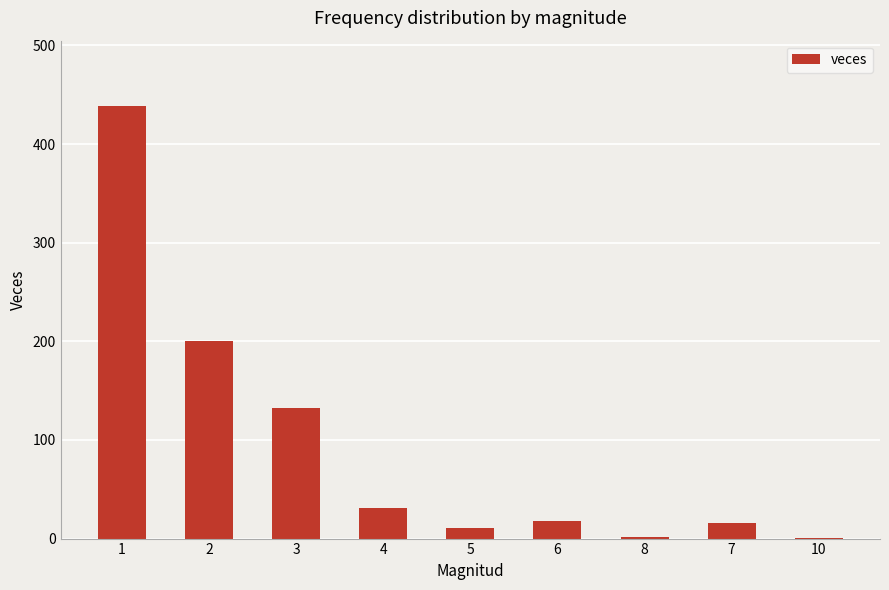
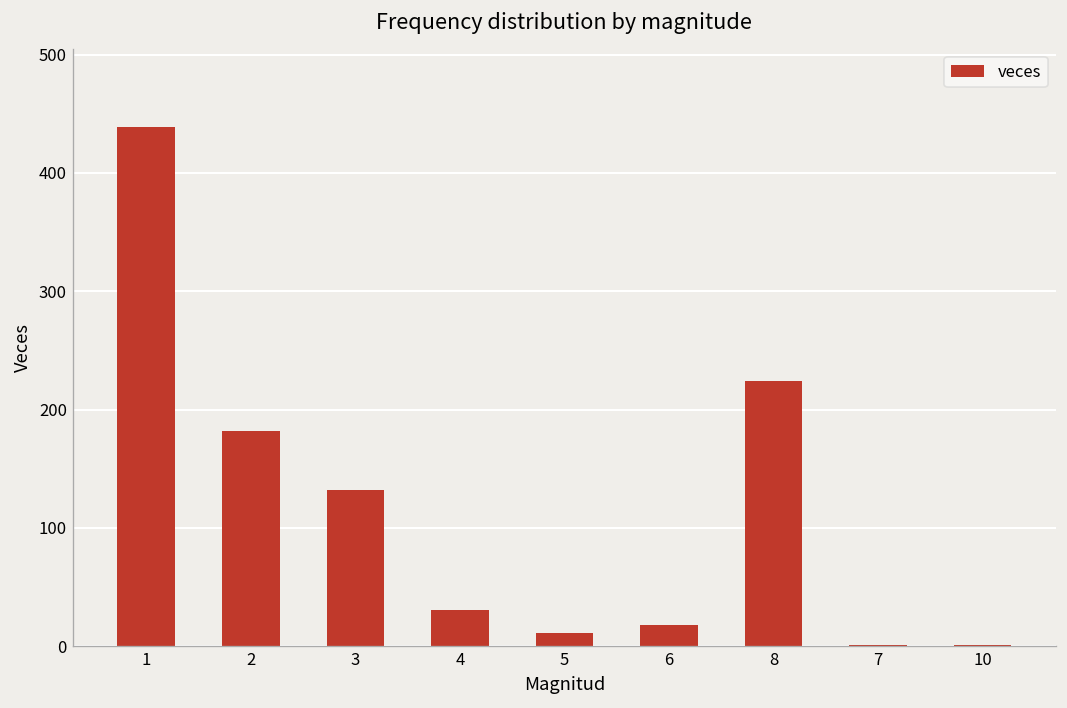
2: 200 -> 180
8: 0 -> 220
7: 20 -> 0
